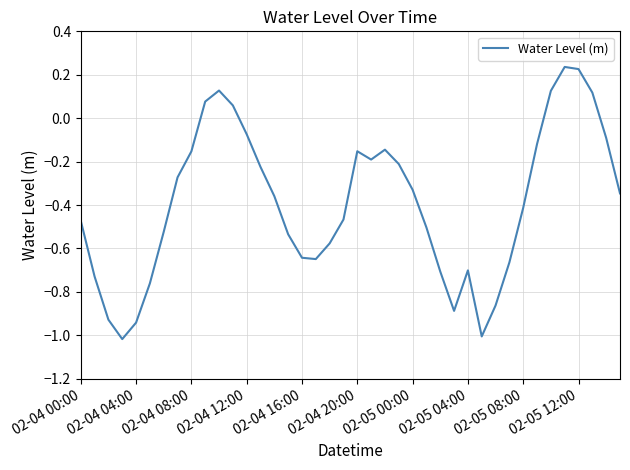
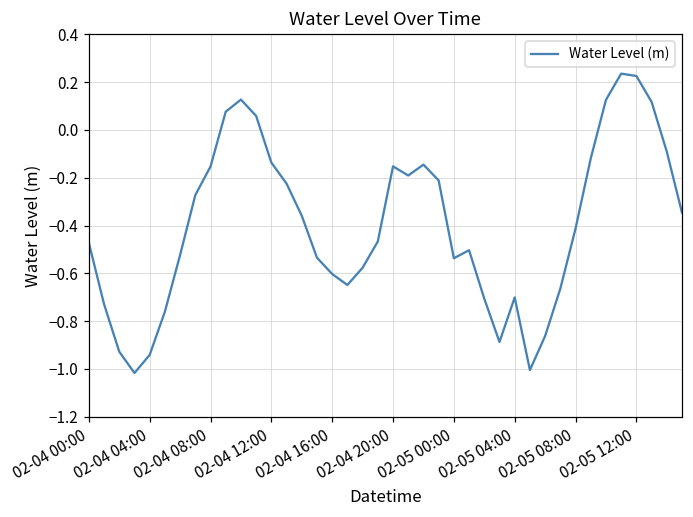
02-04 12:00: -0.07 -> -0.14
02-04 16:00: -0.64 -> -0.60
02-05 00:00: -0.33 -> -0.54
